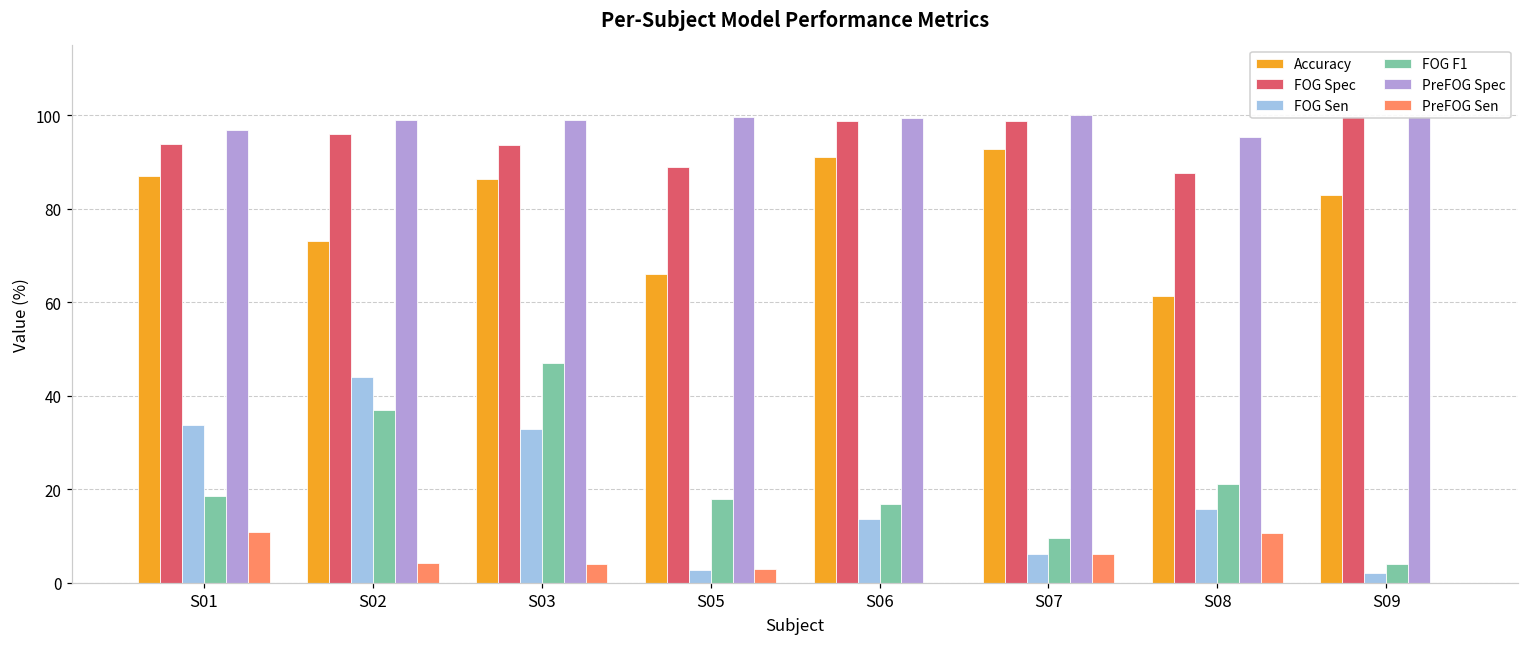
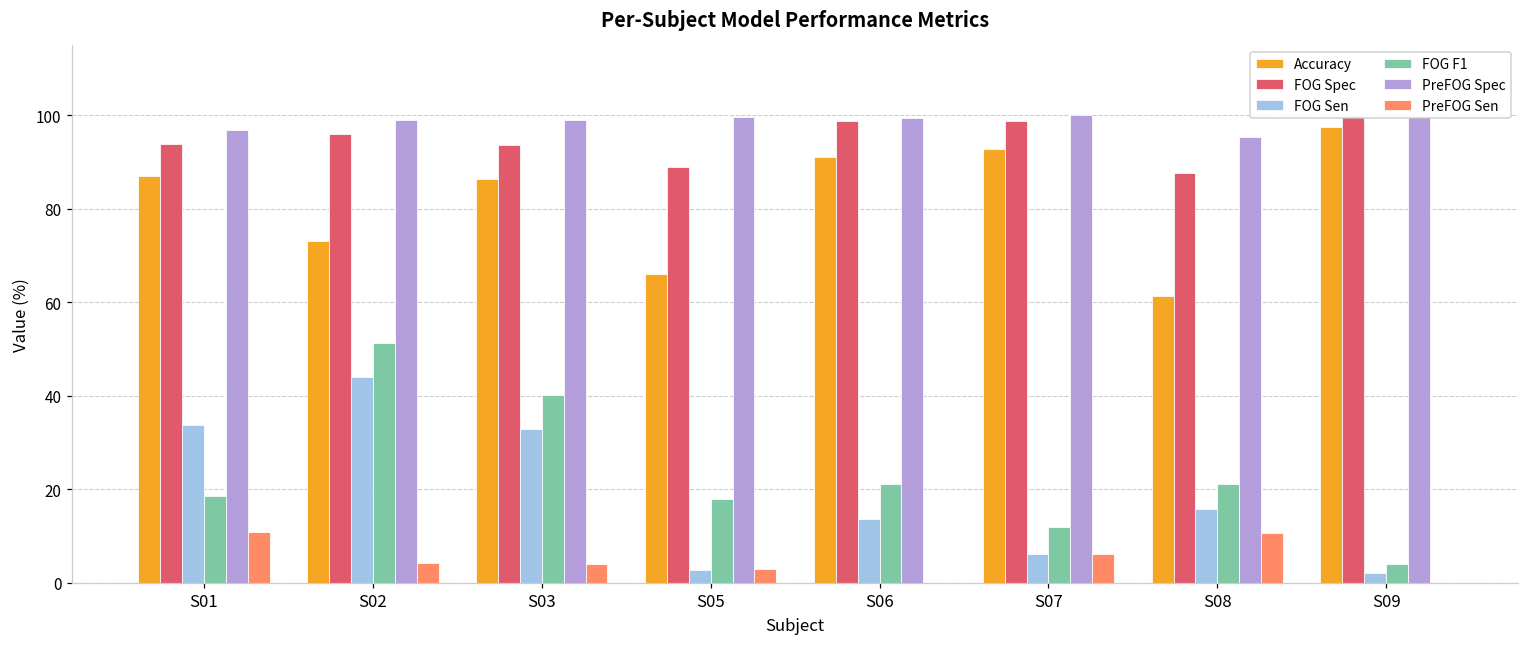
FOG F1, S02: 37 -> 51
FOG F1, S03: 47 -> 40
FOG F1, S06: 17 -> 21
FOG F1, S07: 9 -> 12
Accuracy, S09: 83 -> 97
